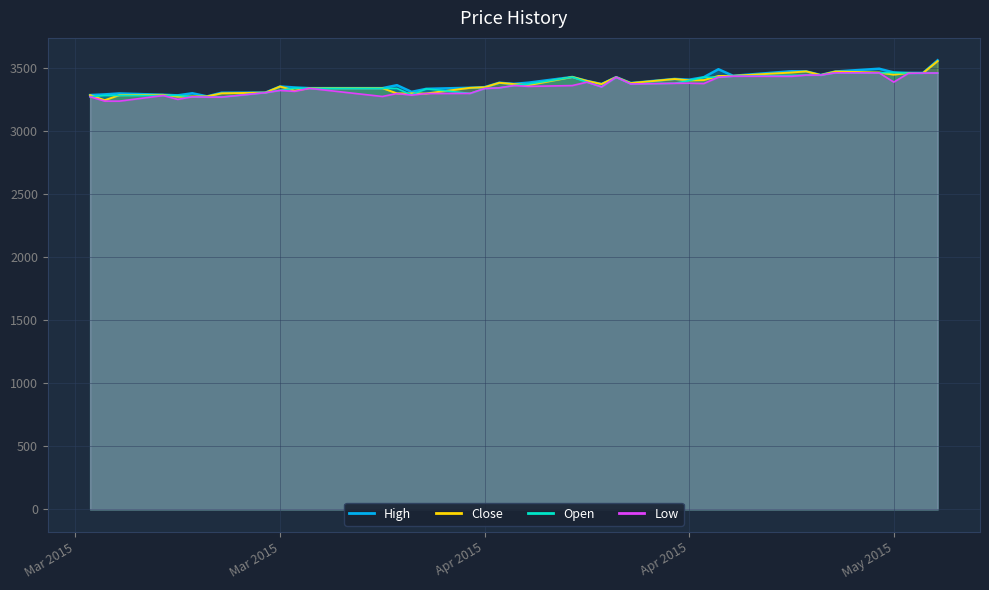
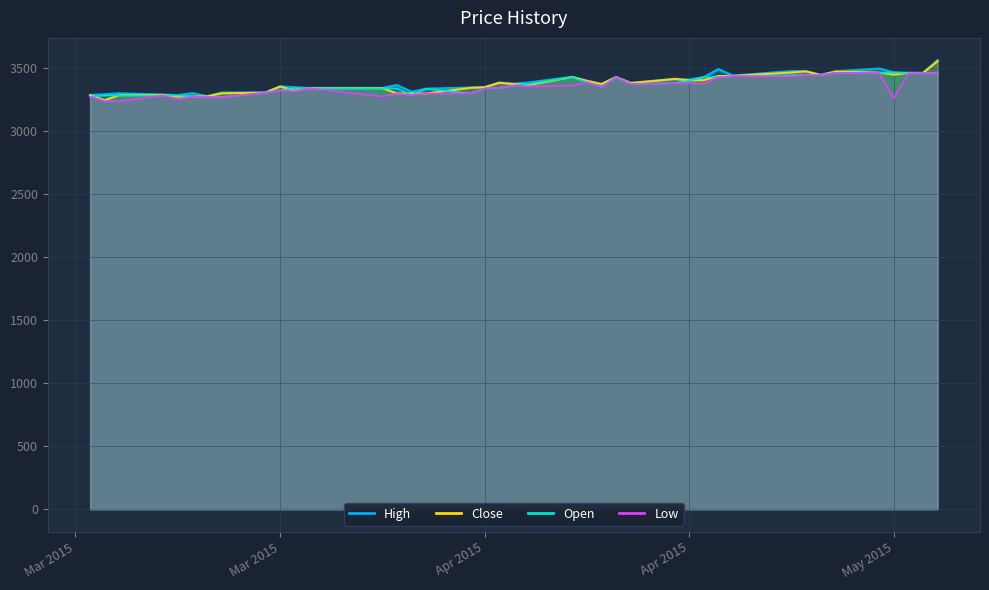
Low, May 2015: 3390 -> 3260
